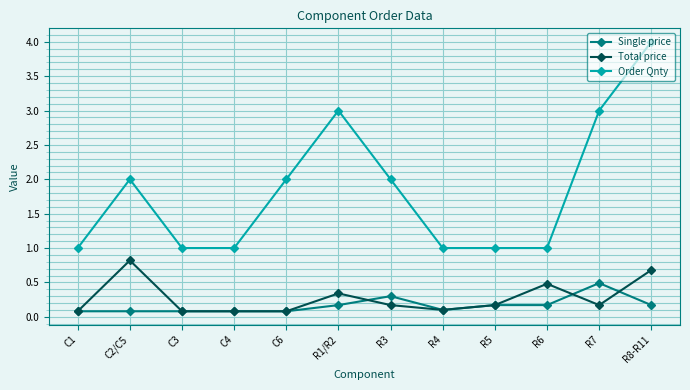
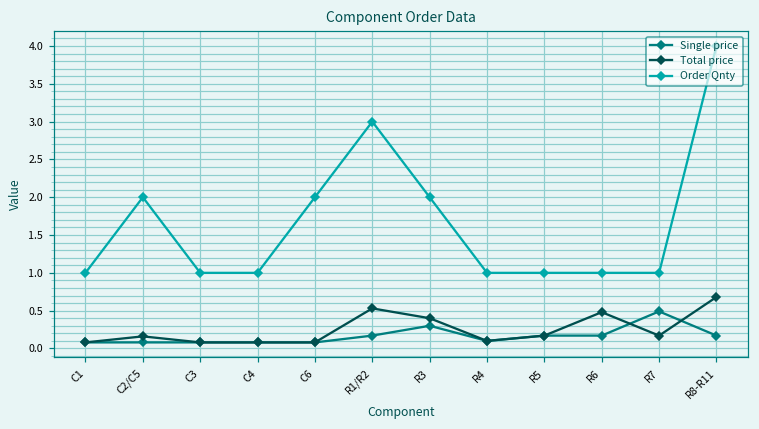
Total price, C2/C5: 0.8 -> 0.2
Total price, R1/R2: 0.3 -> 0.5
Total price, R3: 0.2 -> 0.4
Order Qnty, R7: 3 -> 1
